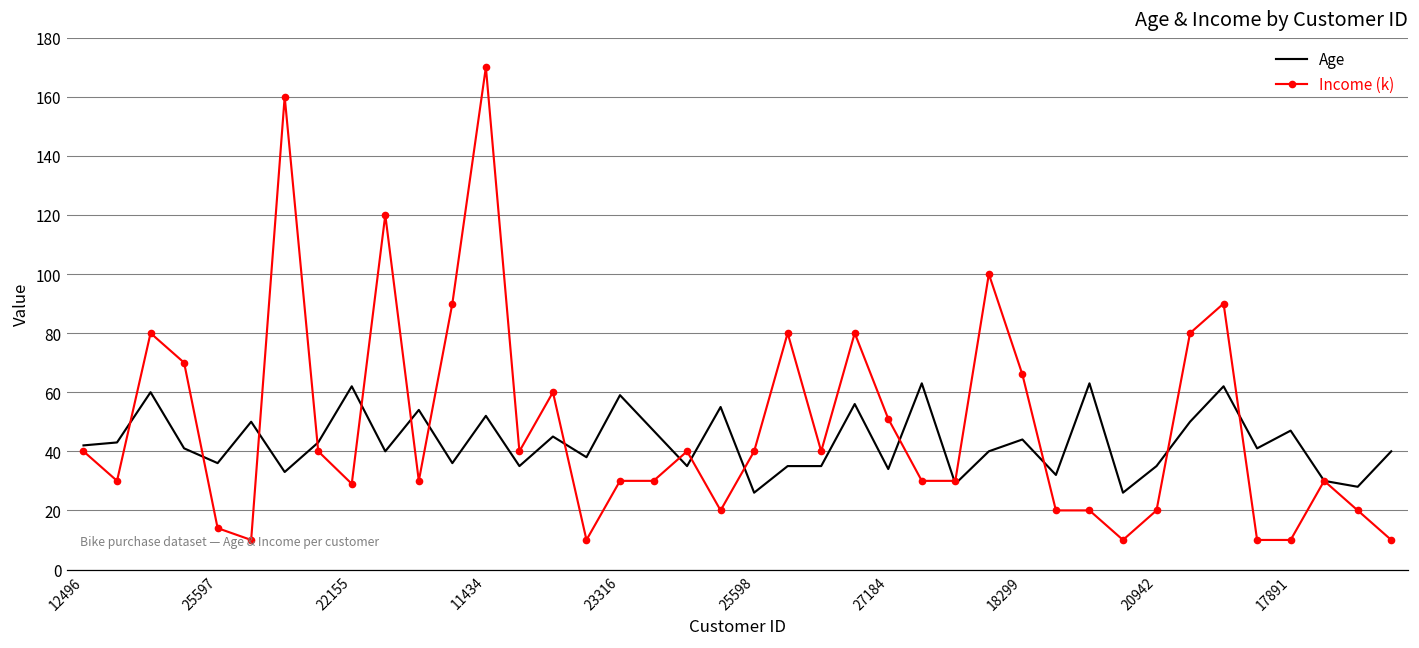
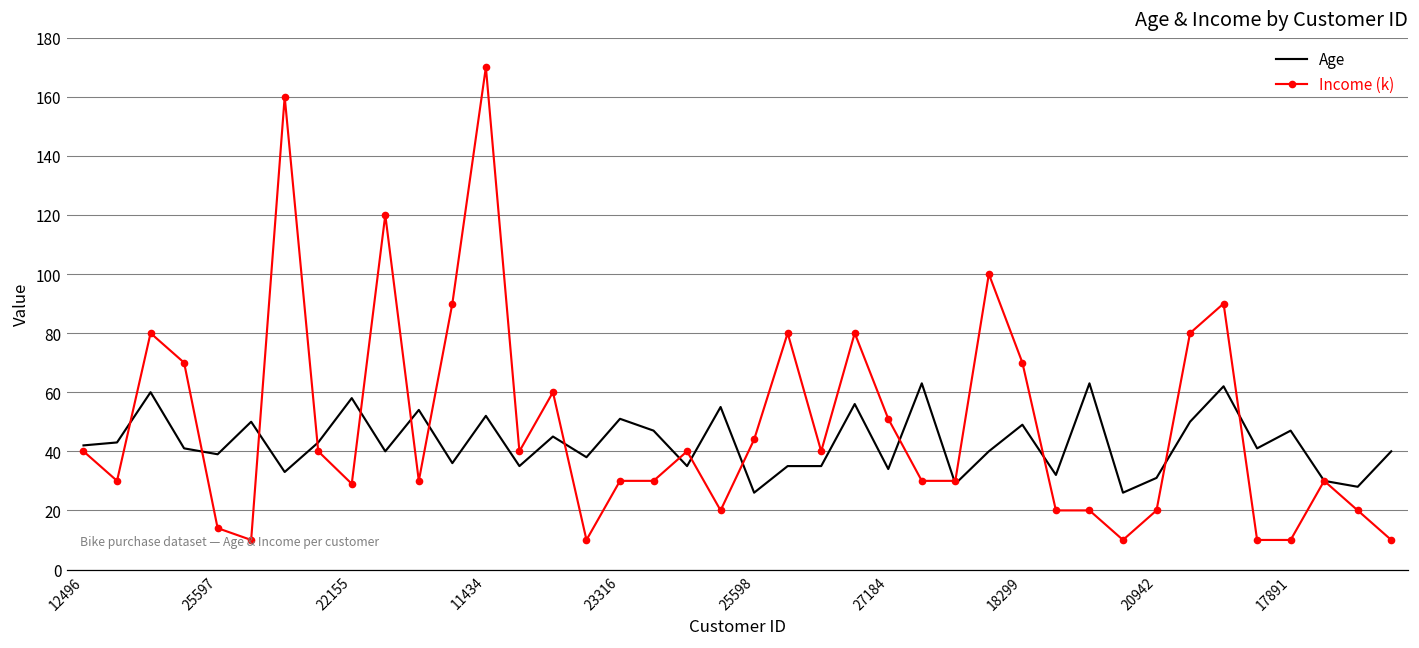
Age, 25597: 36 -> 39
Age, 22155: 62 -> 58
Age, 23316: 59 -> 51
Income (k), 25598: 40 -> 44
Age, 18299: 44 -> 49
Income (k), 18299: 66 -> 70
Age, 20942: 35 -> 31
